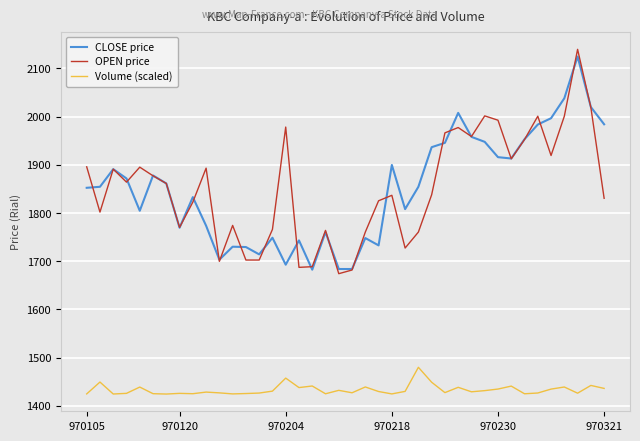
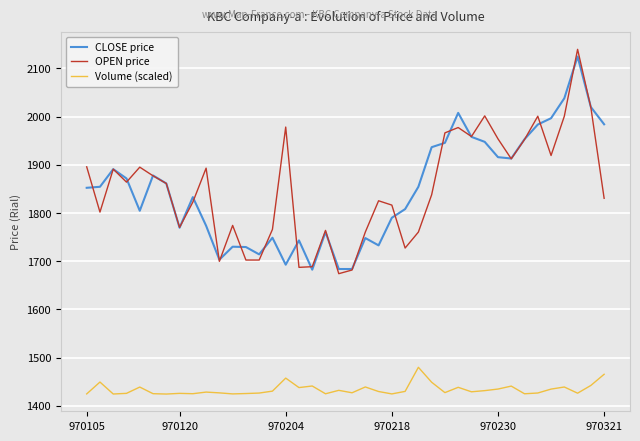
CLOSE price, 970218: 1900 -> 1790
OPEN price, 970218: 1840 -> 1820
OPEN price, 970230: 1990 -> 1950
Volume (scaled), 970321: 1440 -> 1470
